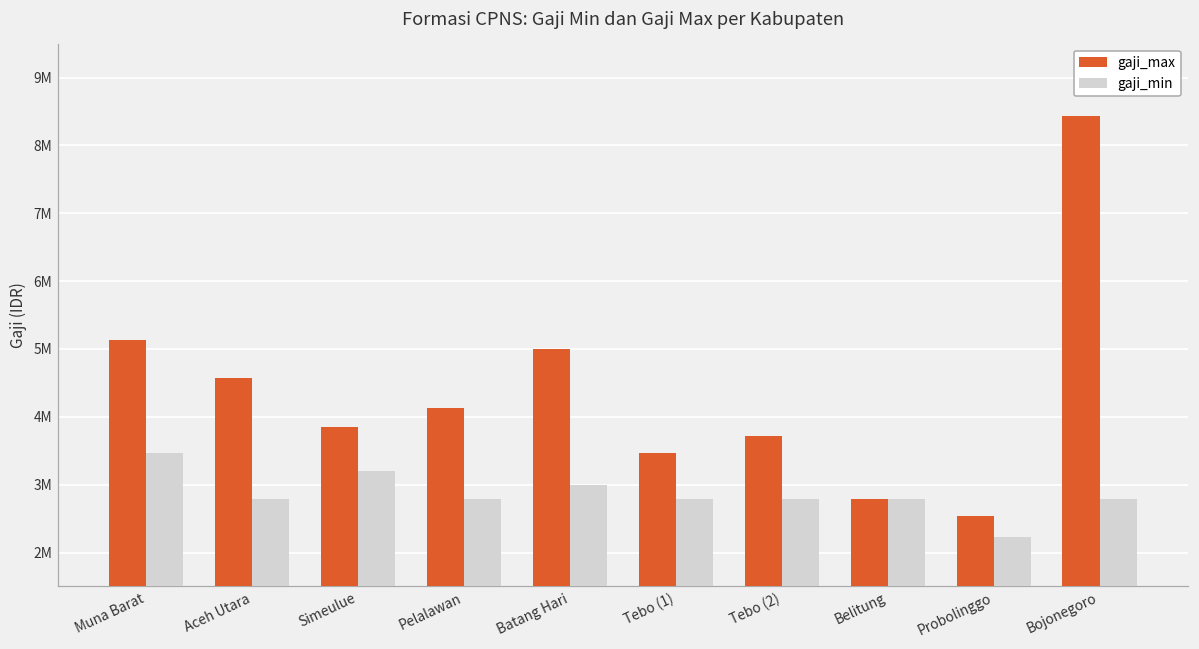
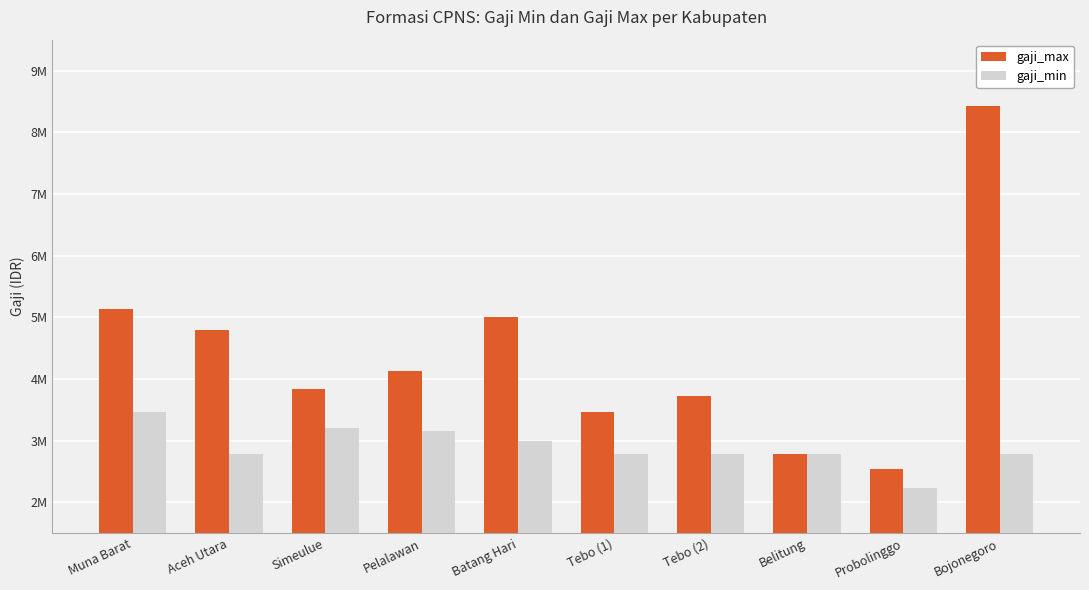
gaji_max, Aceh Utara: 4600000 -> 4800000
gaji_min, Pelalawan: 2800000 -> 3200000
